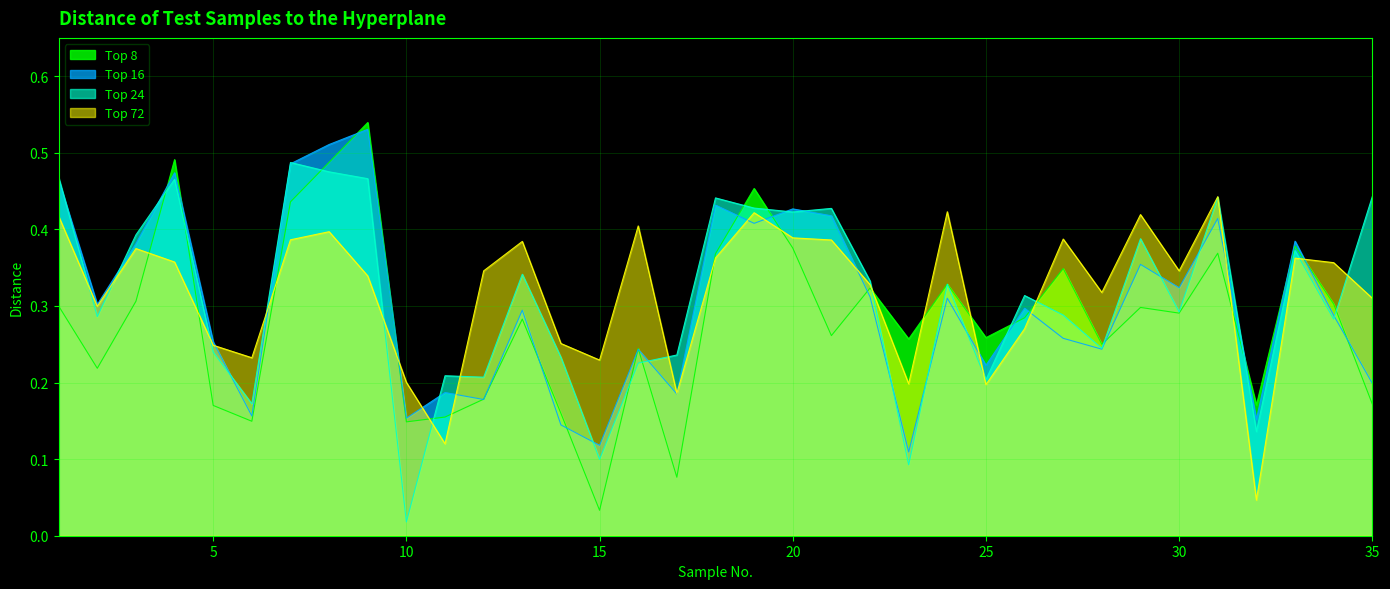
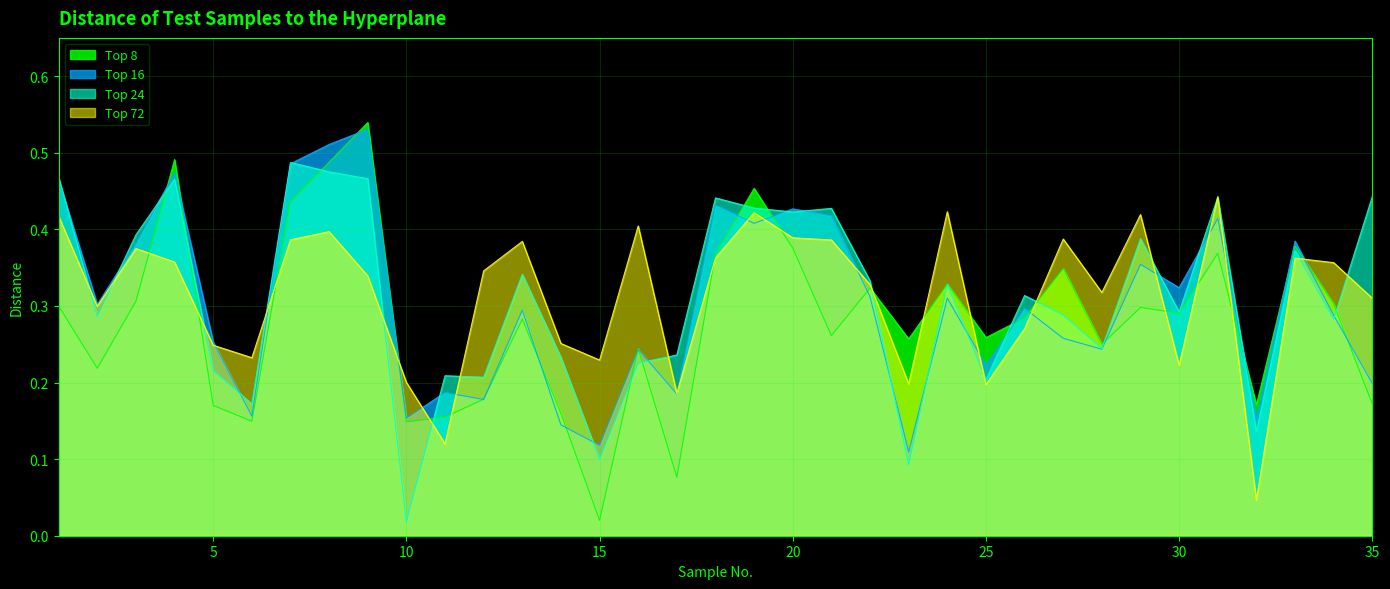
Top 24, 5: 0.24 -> 0.22
Top 8, 15: 0.03 -> 0.02
Top 72, 30: 0.35 -> 0.22
